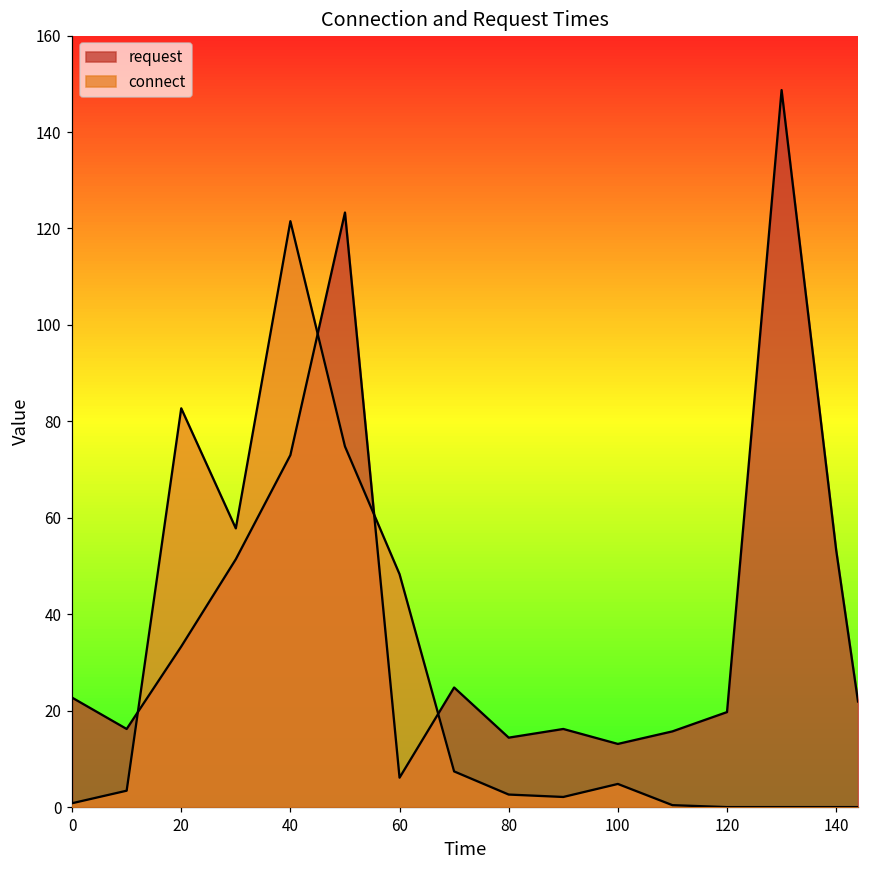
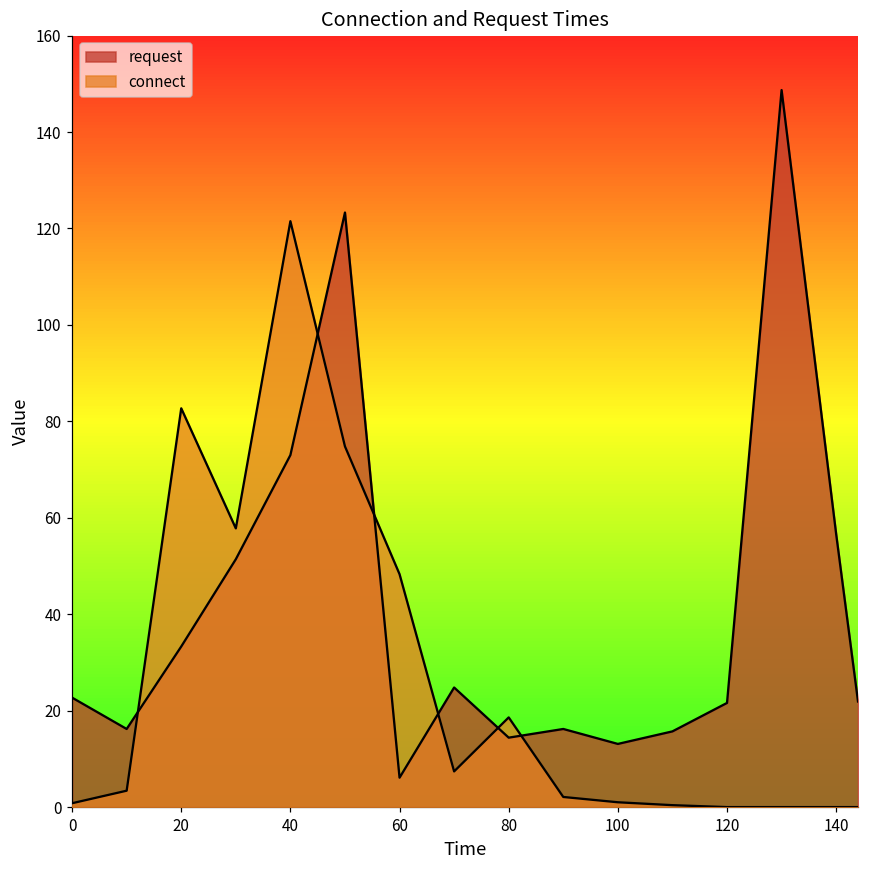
connect, 80: 3 -> 19
connect, 100: 5 -> 1
request, 120: 20 -> 22
request, 140: 53 -> 57
